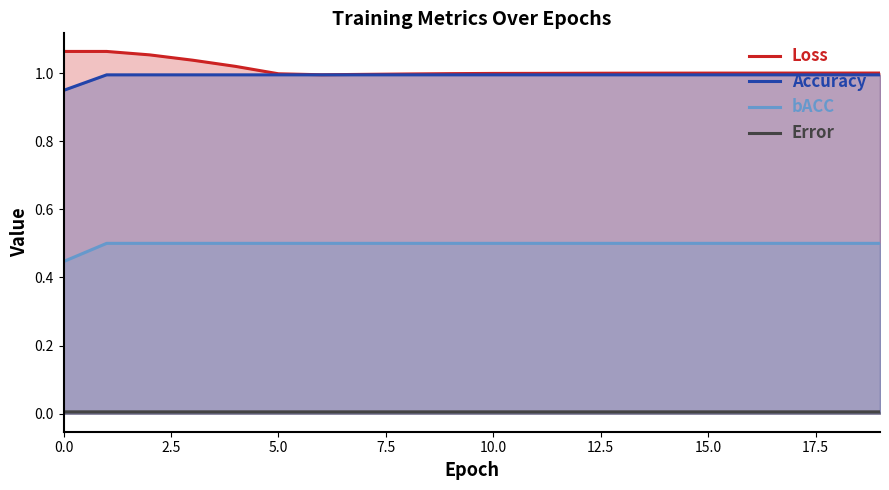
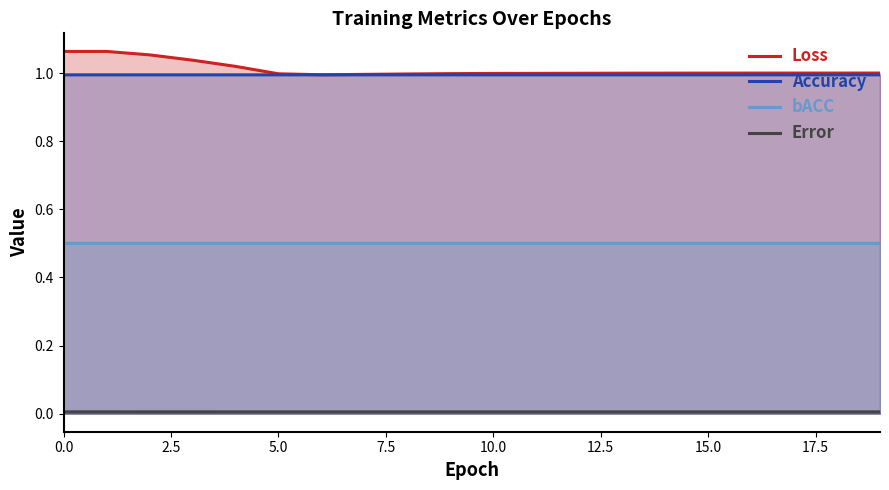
Accuracy, 0.0: 0.95 -> 0.99
bACC, 0.0: 0.45 -> 0.50
